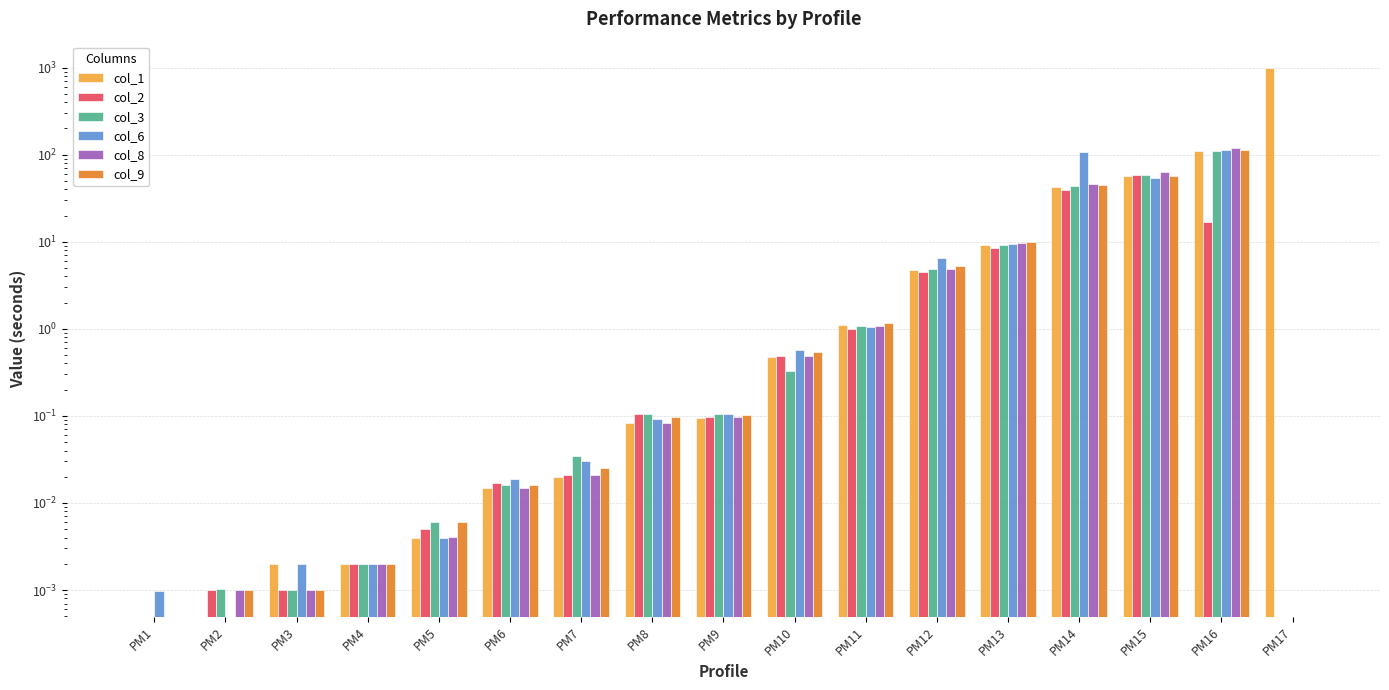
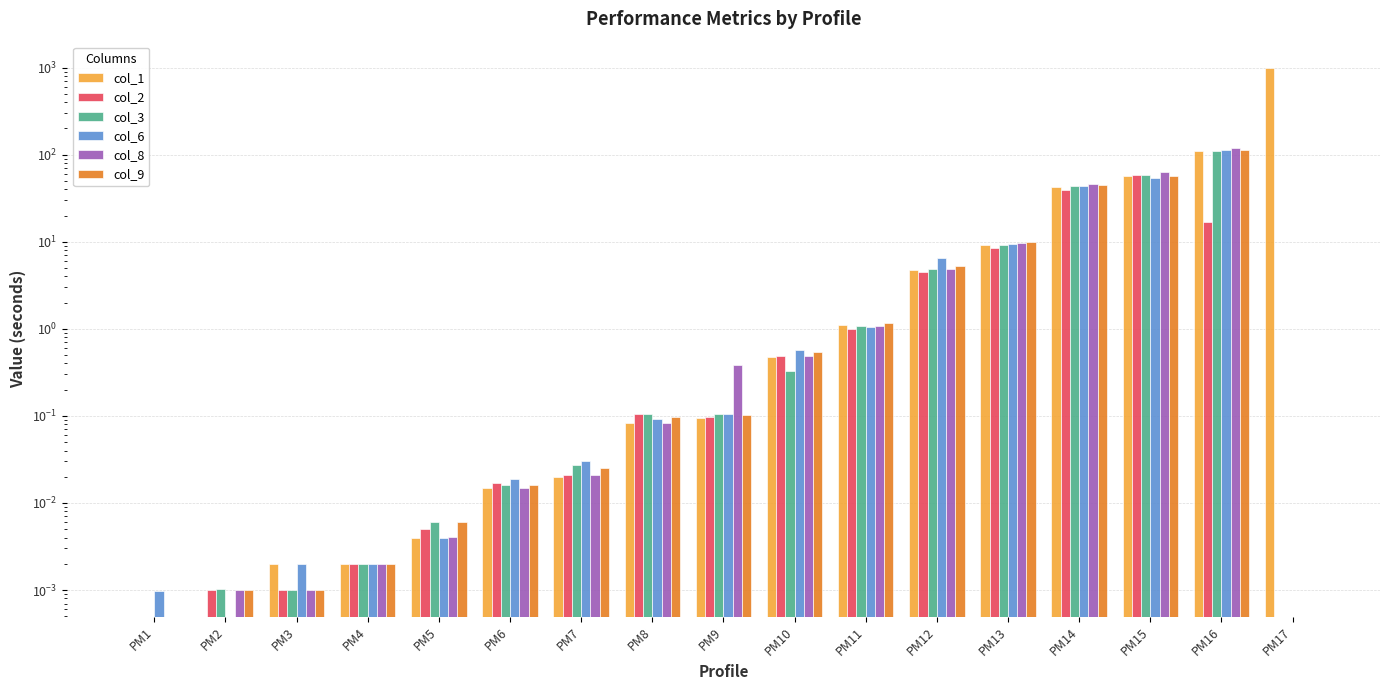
col_3, PM7: 0.035 -> 0.027
col_8, PM9: 0.10 -> 0.4
col_6, PM14: 110 -> 40
